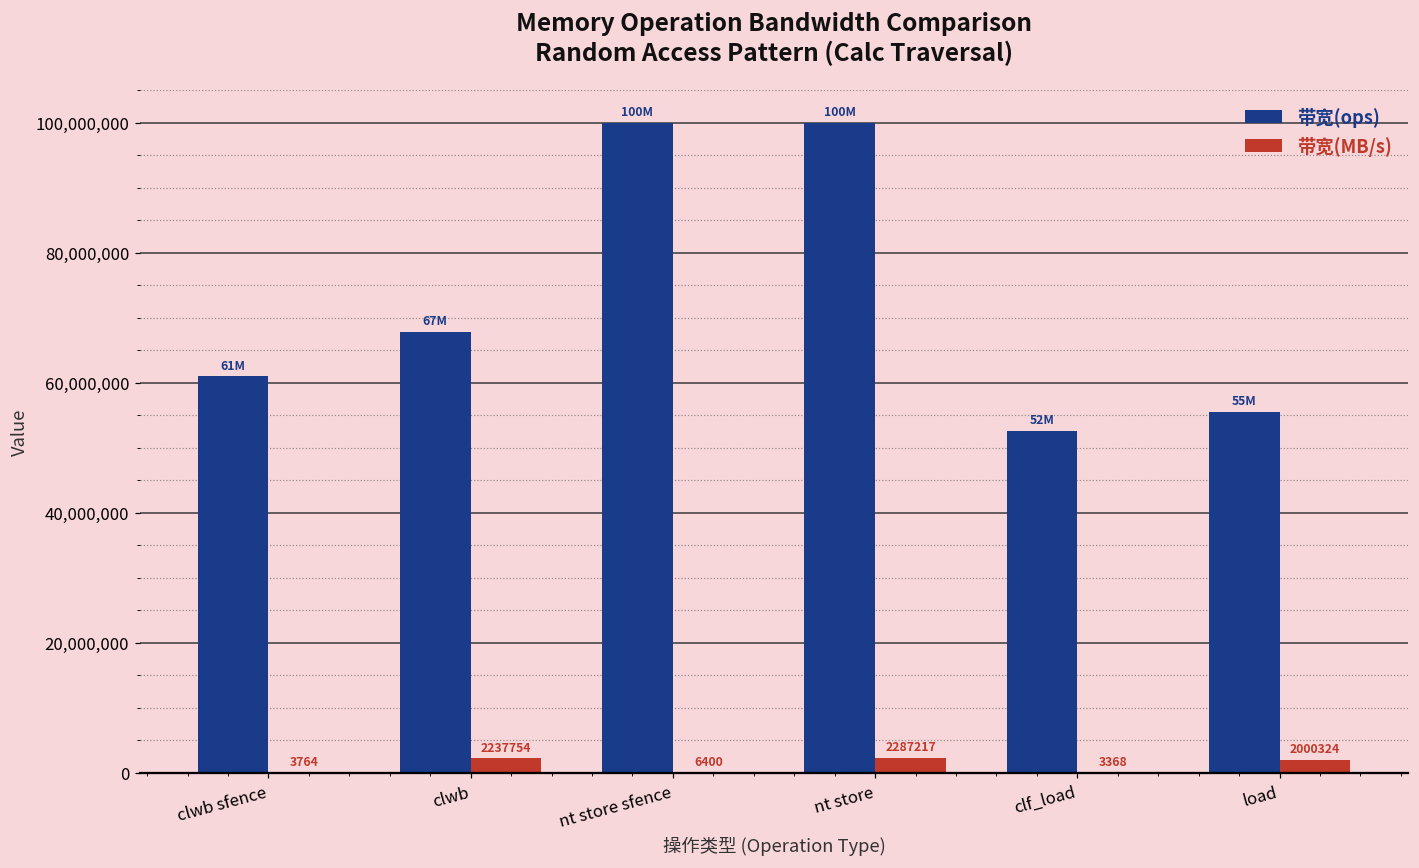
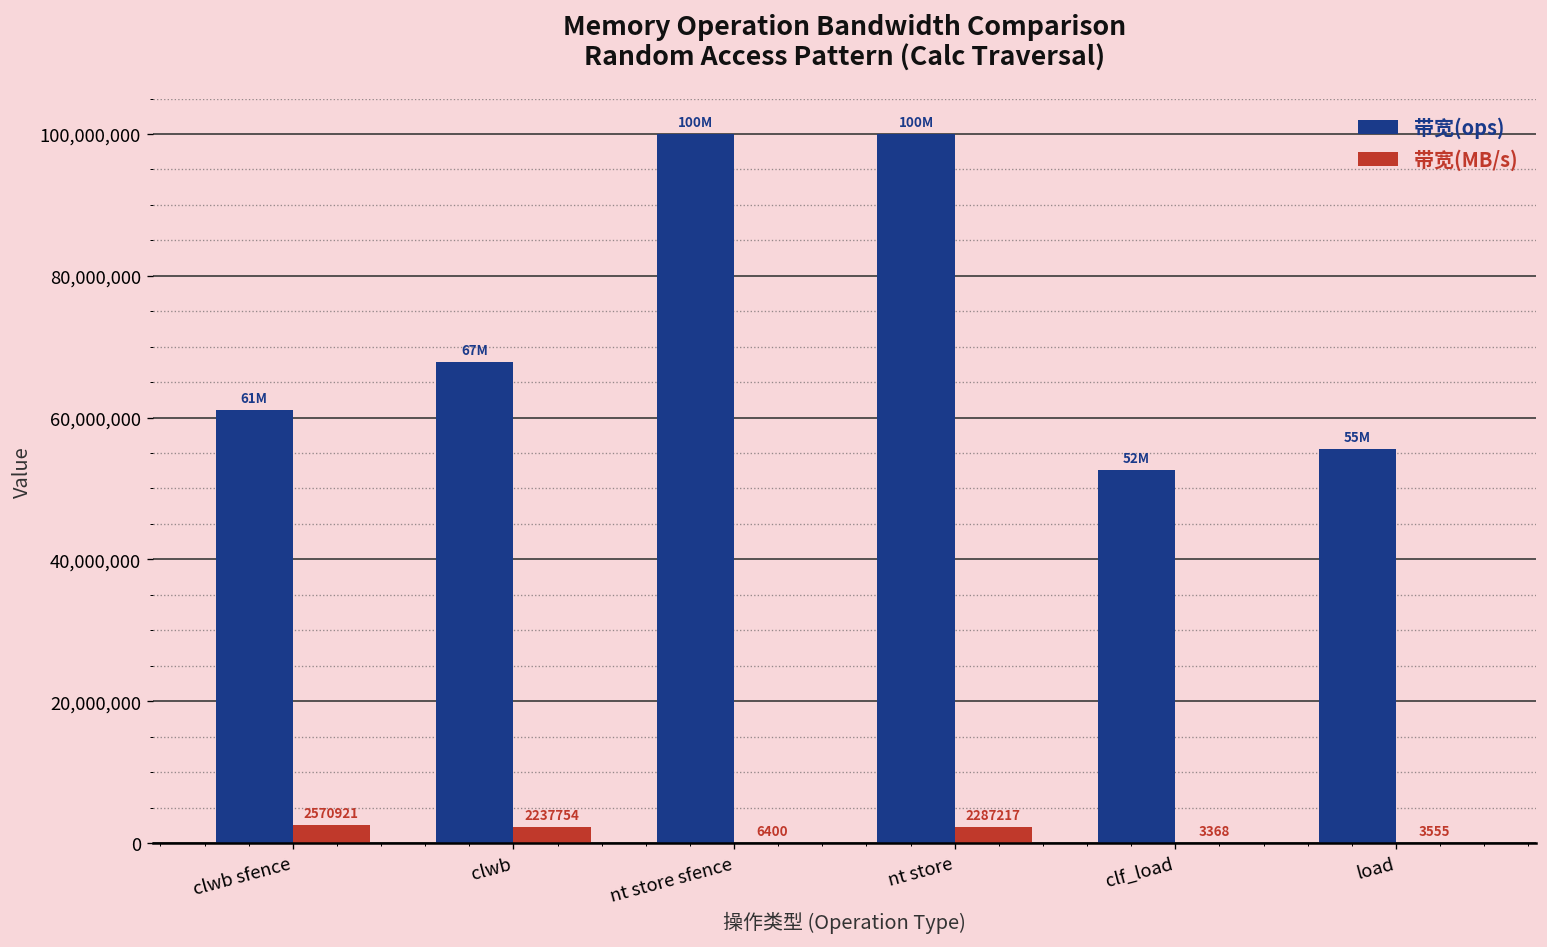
带宽(MB/s), clwb sfence: 3764 -> 2570921
带宽(MB/s), load: 2000324 -> 3555
